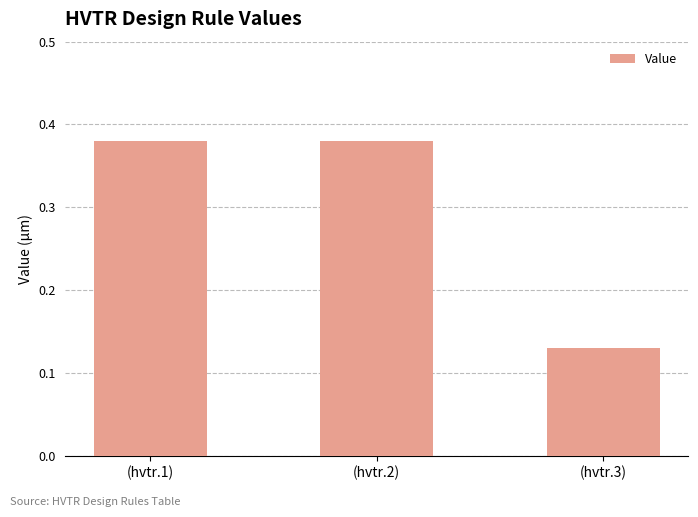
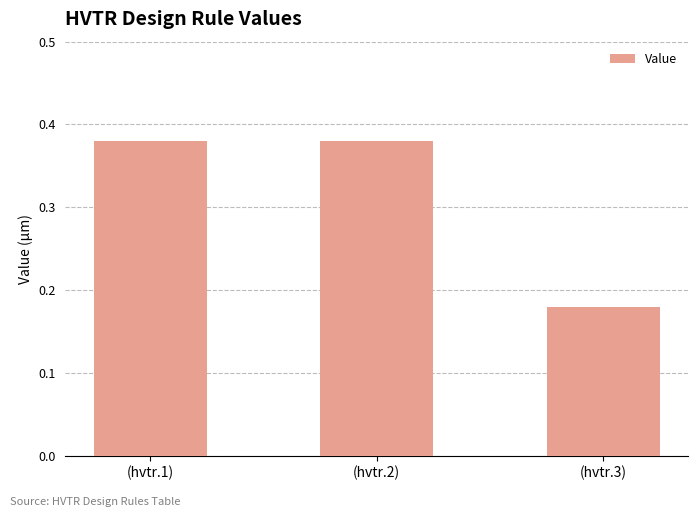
(hvtr.3): 0.13 -> 0.18
